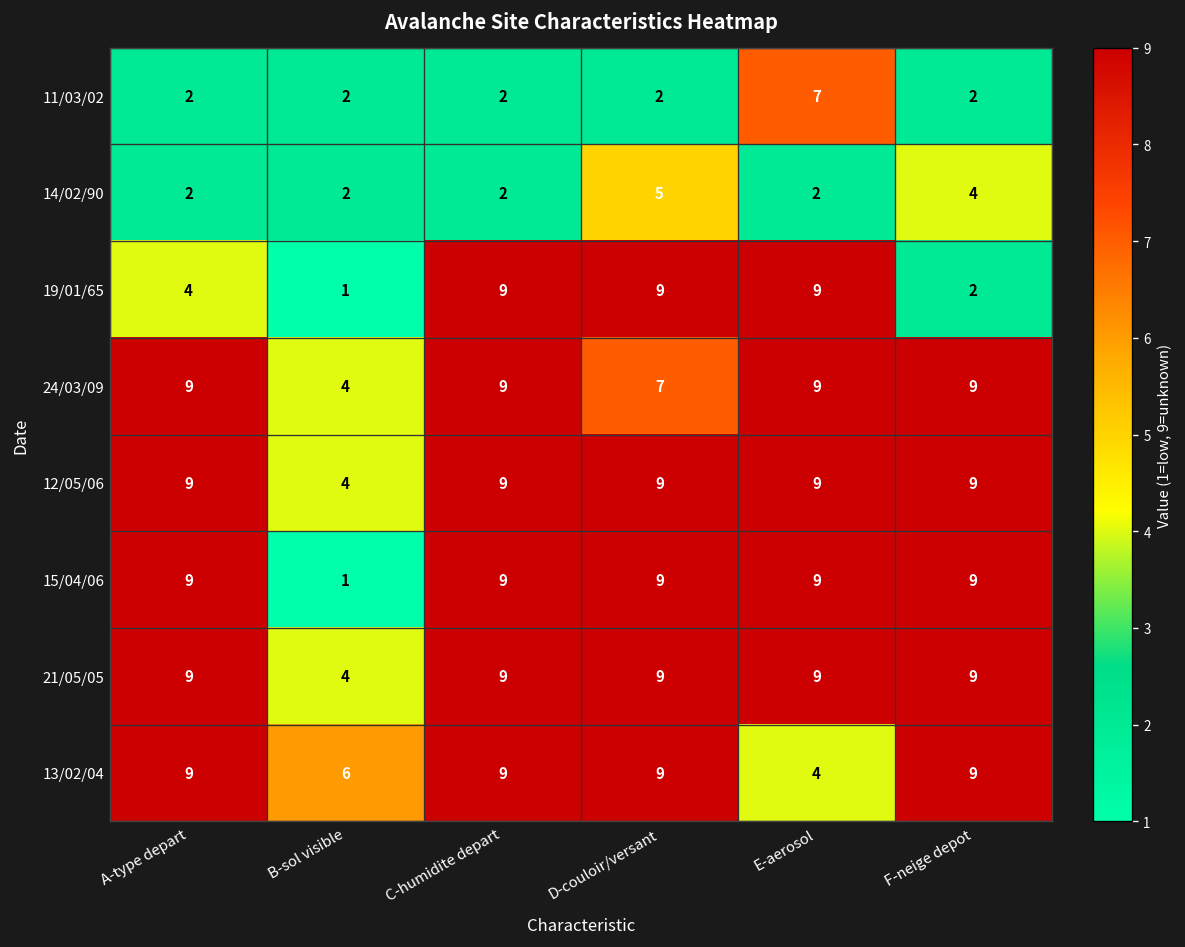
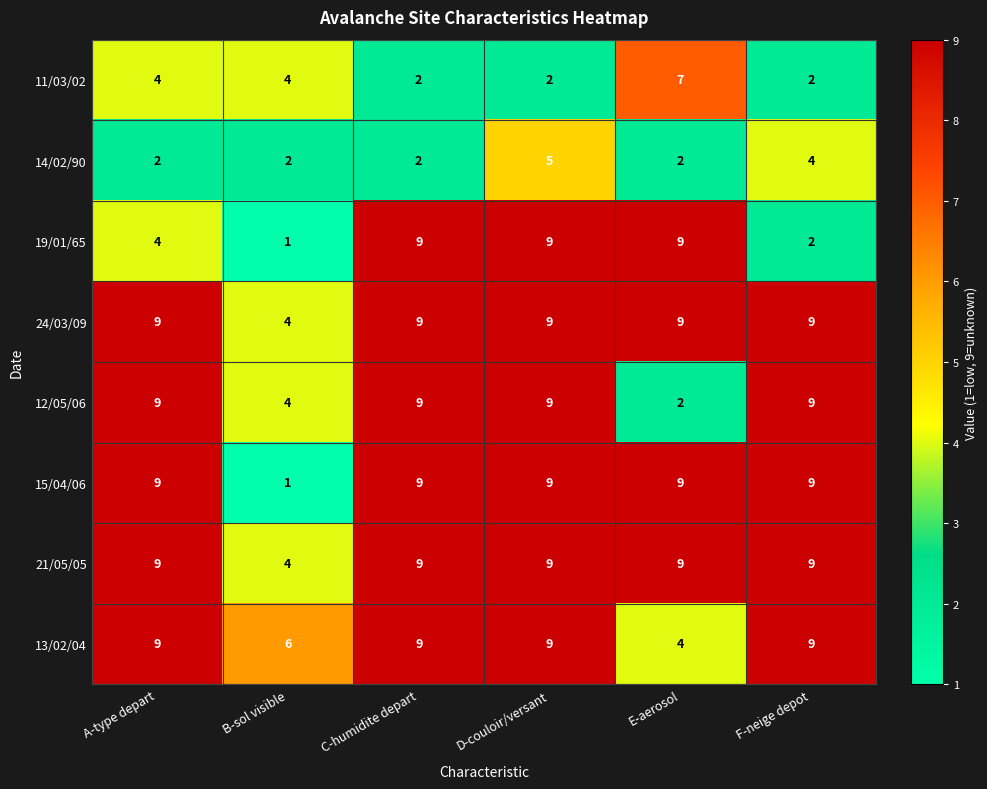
11/03/02, A-type depart: 2 -> 4
11/03/02, B-sol visible: 2 -> 4
24/03/09, D-couloir/versant: 7 -> 9
12/05/06, E-aerosol: 9 -> 2
